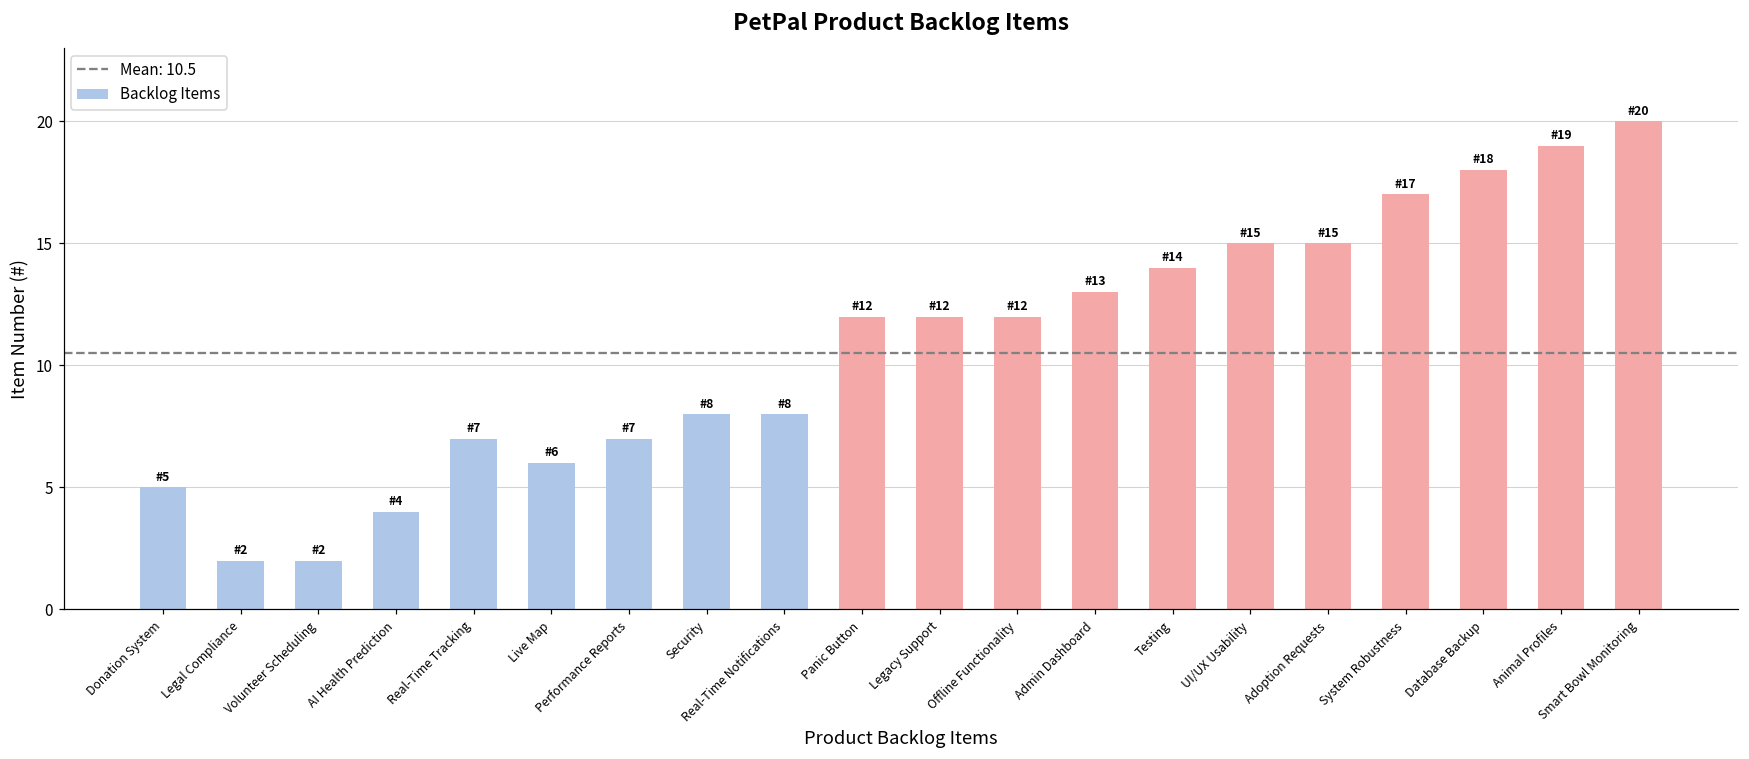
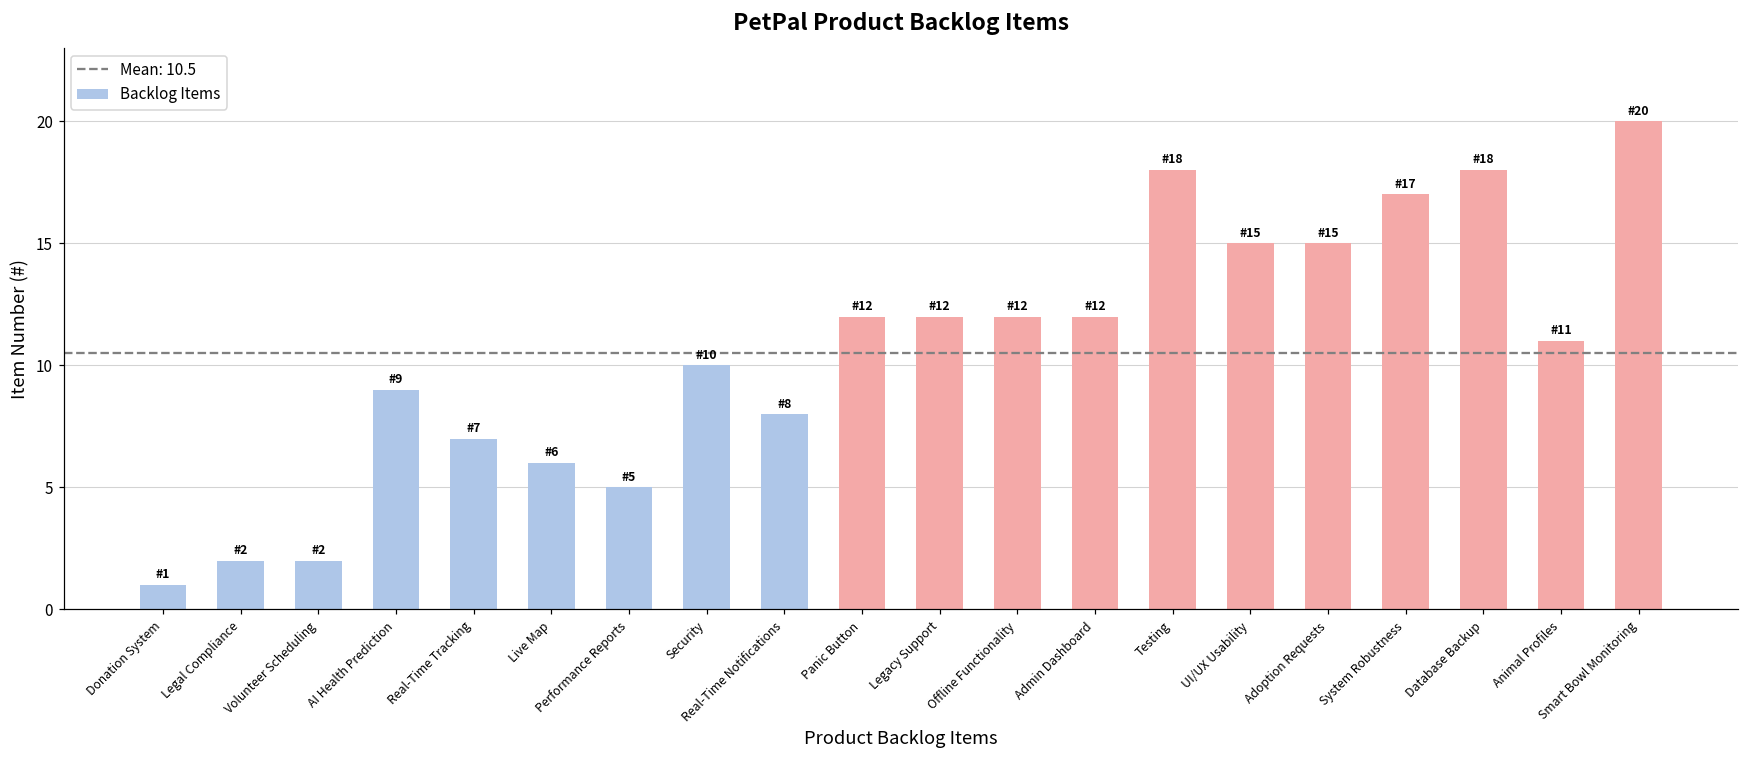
Donation System: 5 -> 1
AI Health Prediction: 4 -> 9
Performance Reports: 7 -> 5
Security: 8 -> 10
Admin Dashboard: 13 -> 12
Testing: 14 -> 18
Animal Profiles: 19 -> 11
